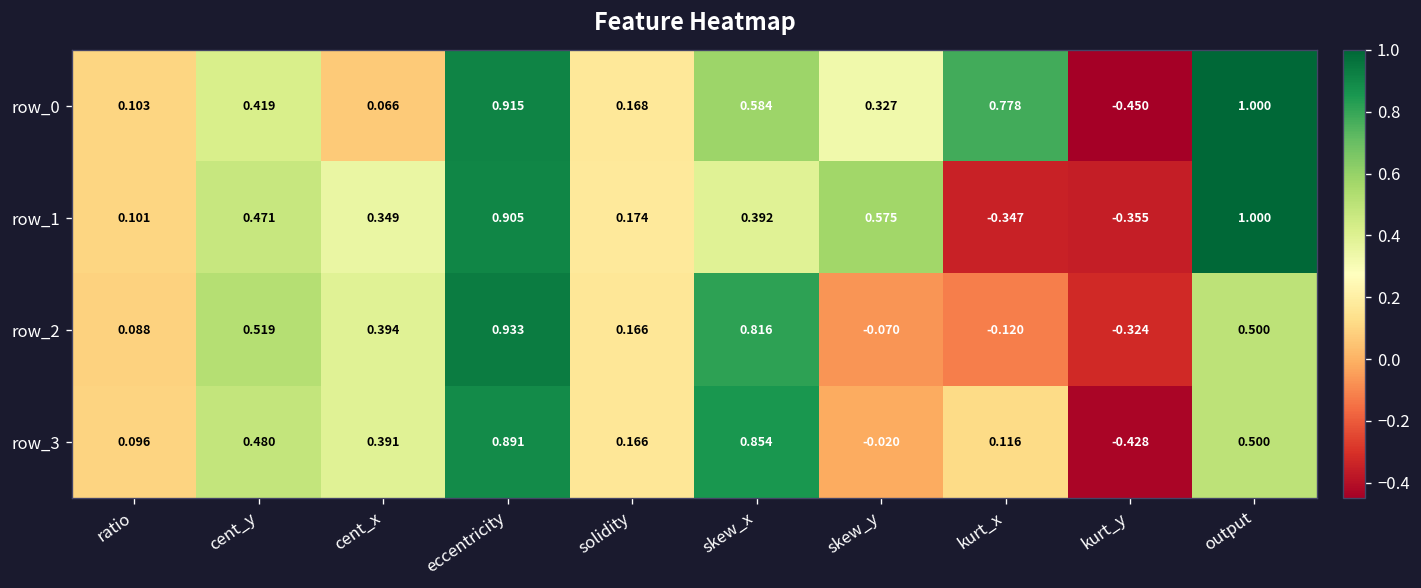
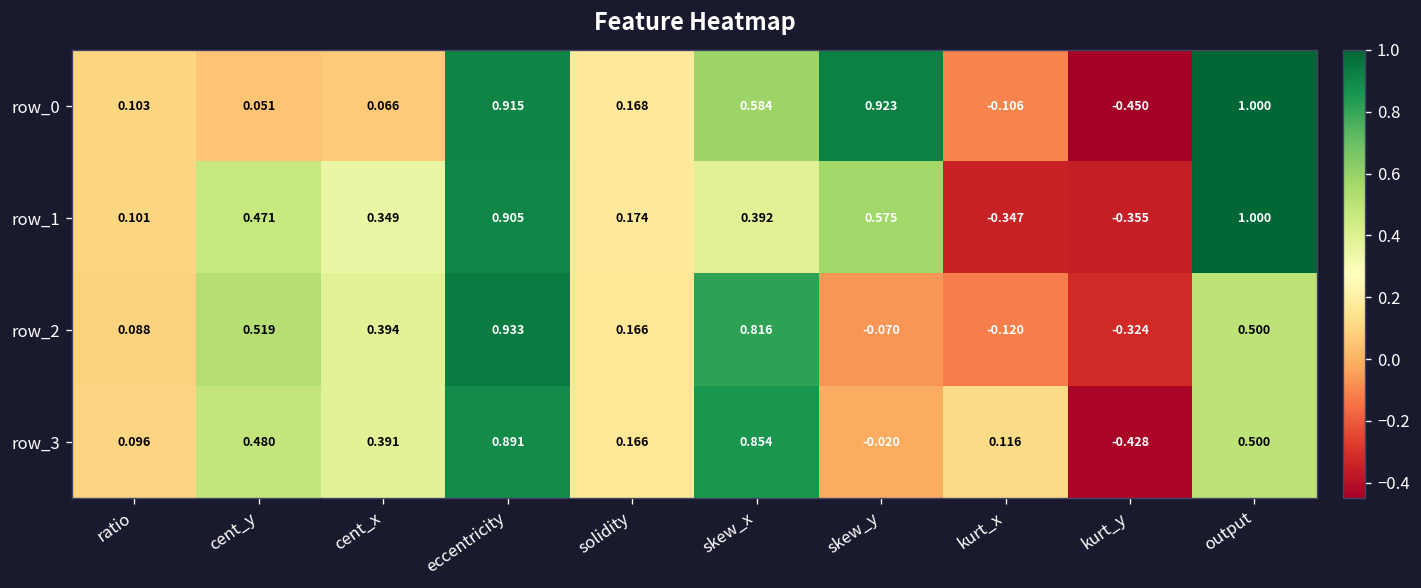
row_0, cent_y: 0.419 -> 0.051
row_0, skew_y: 0.327 -> 0.923
row_0, kurt_x: 0.778 -> -0.106
